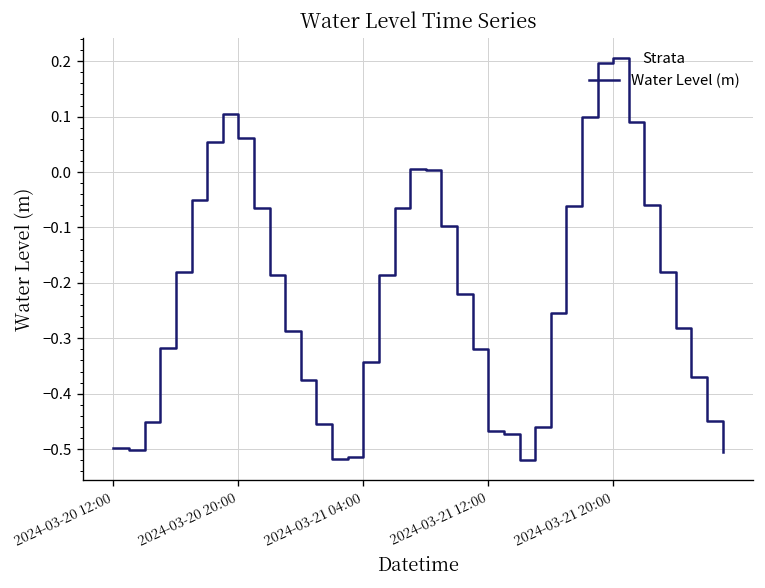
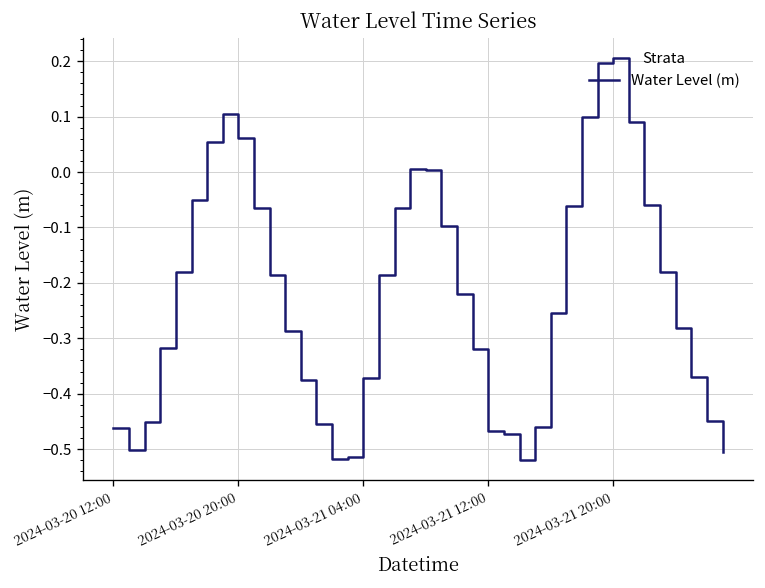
2024-03-20 12:00: -0.50 -> -0.46
2024-03-21 04:00: -0.34 -> -0.37
